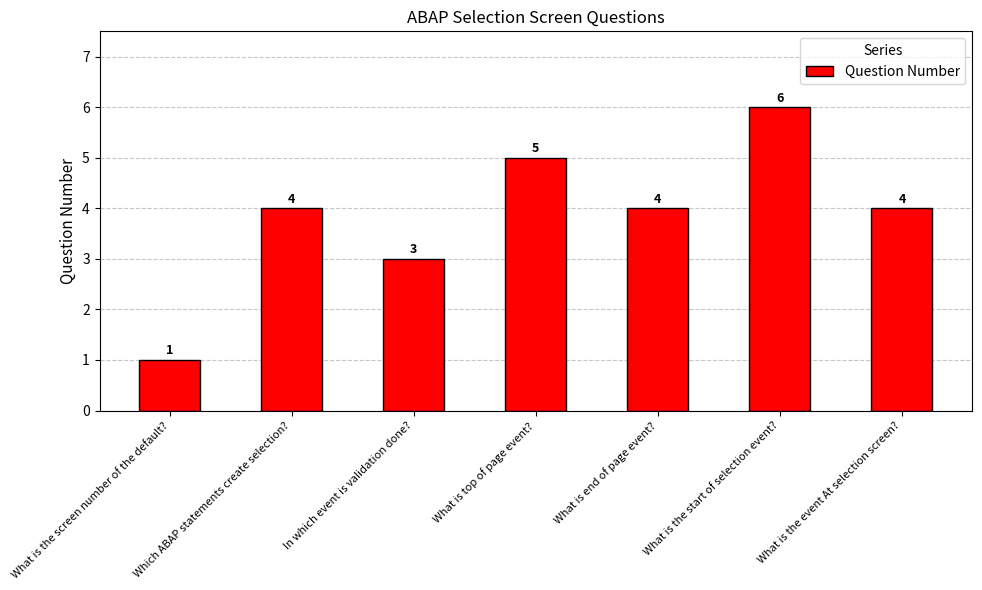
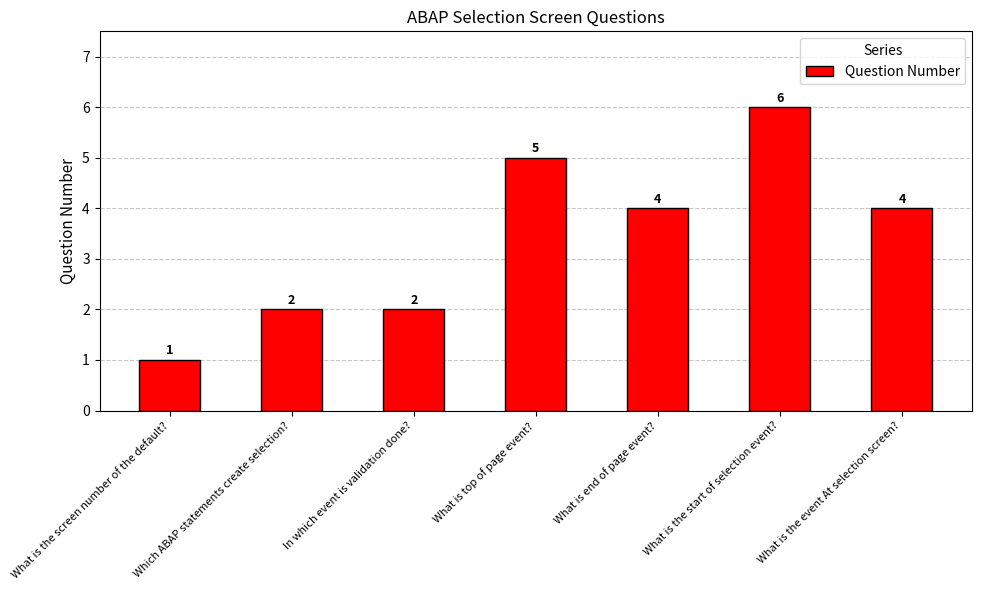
Which ABAP statements create selection?: 4 -> 2
In which event is validation done?: 3 -> 2
